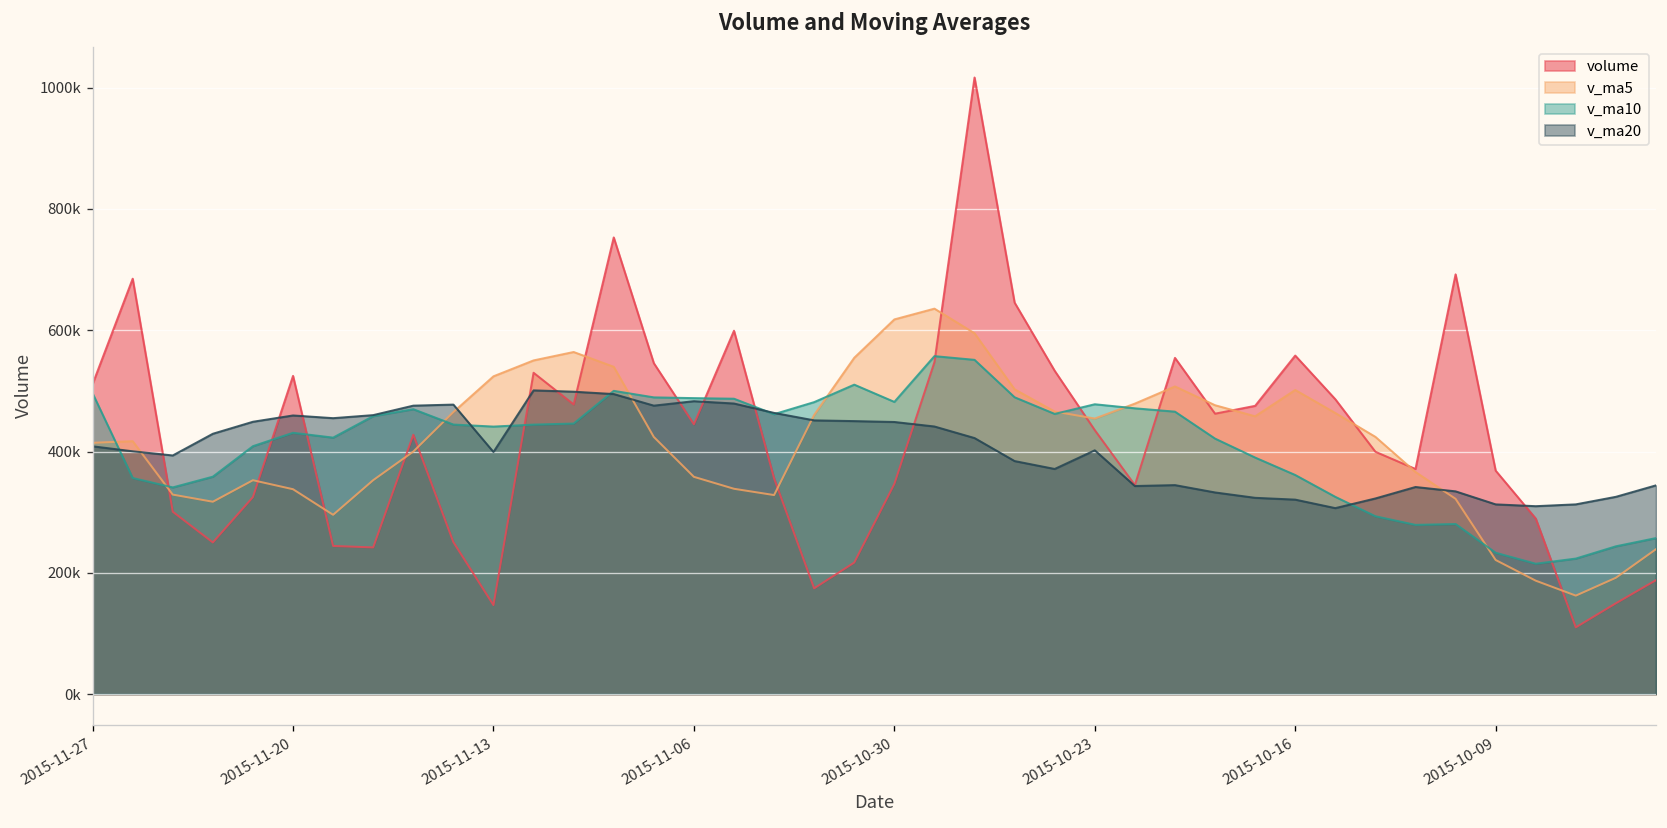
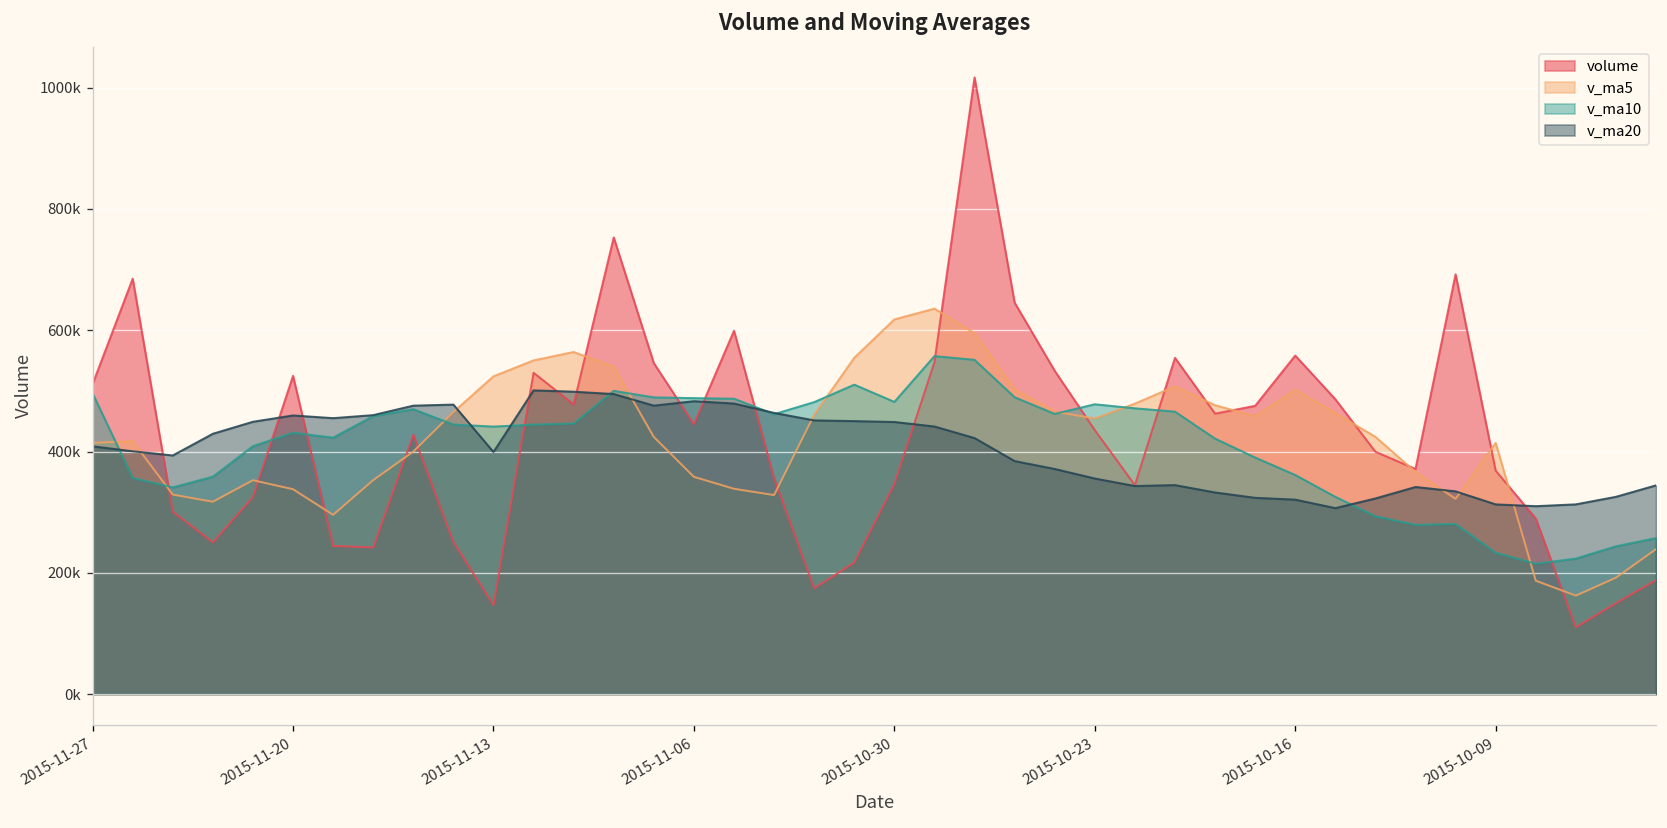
v_ma20, 2015-10-23: 400000 -> 360000
v_ma5, 2015-10-09: 220000 -> 410000
